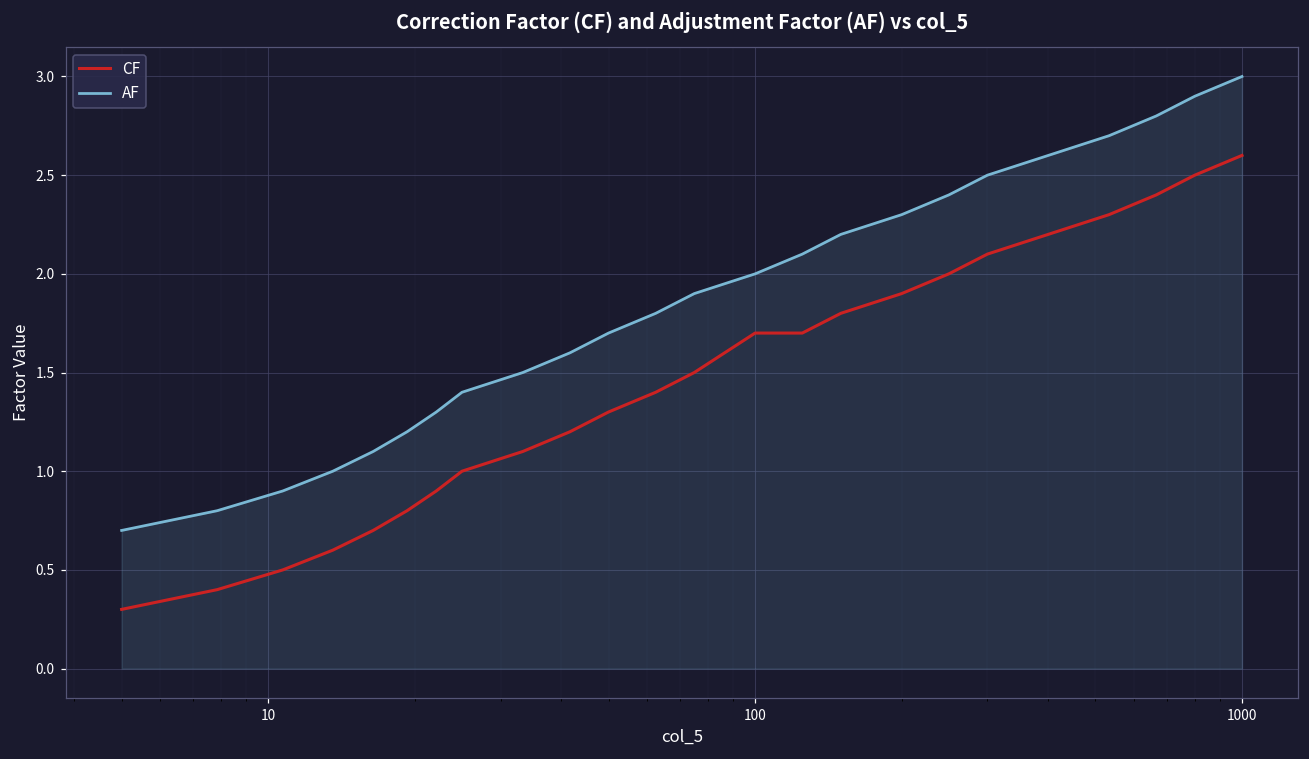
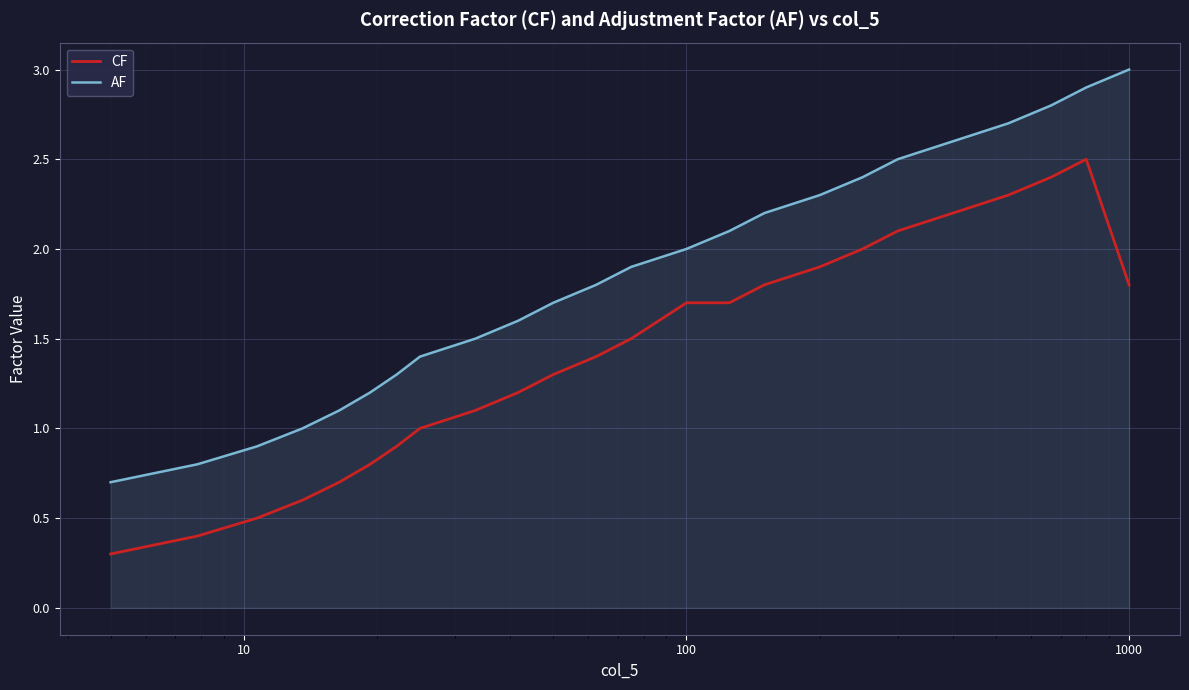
CF, 1000: 2.6 -> 1.8
